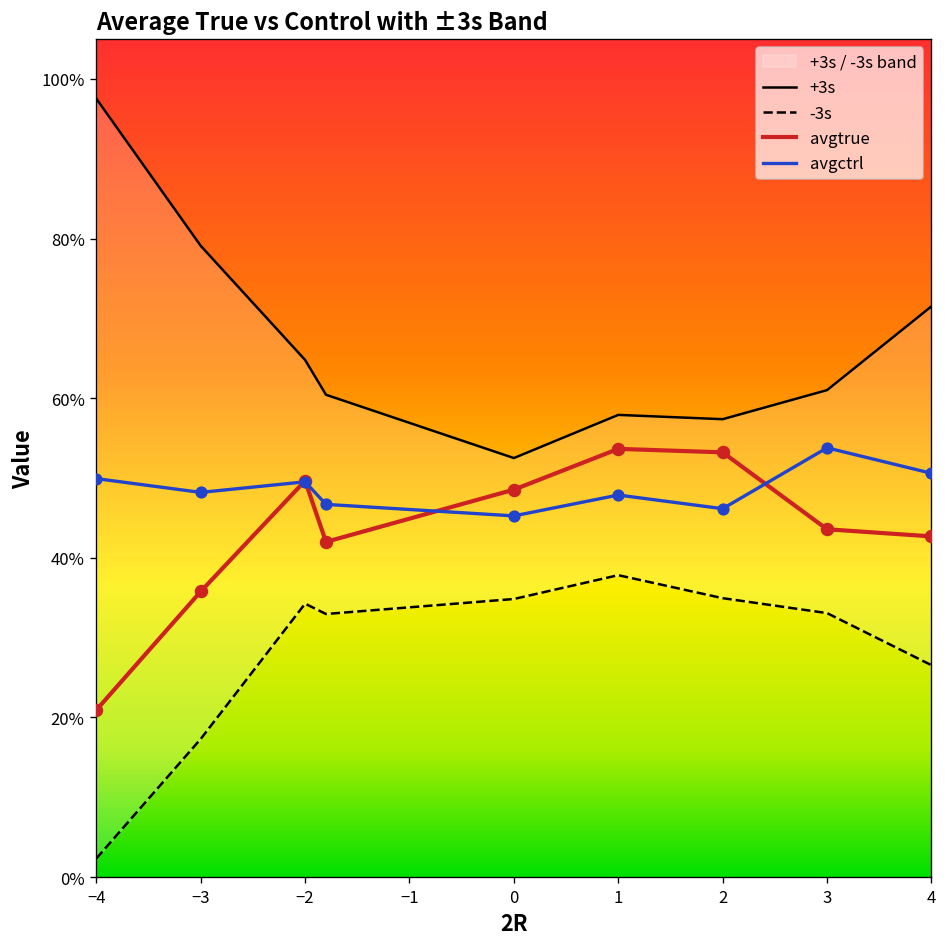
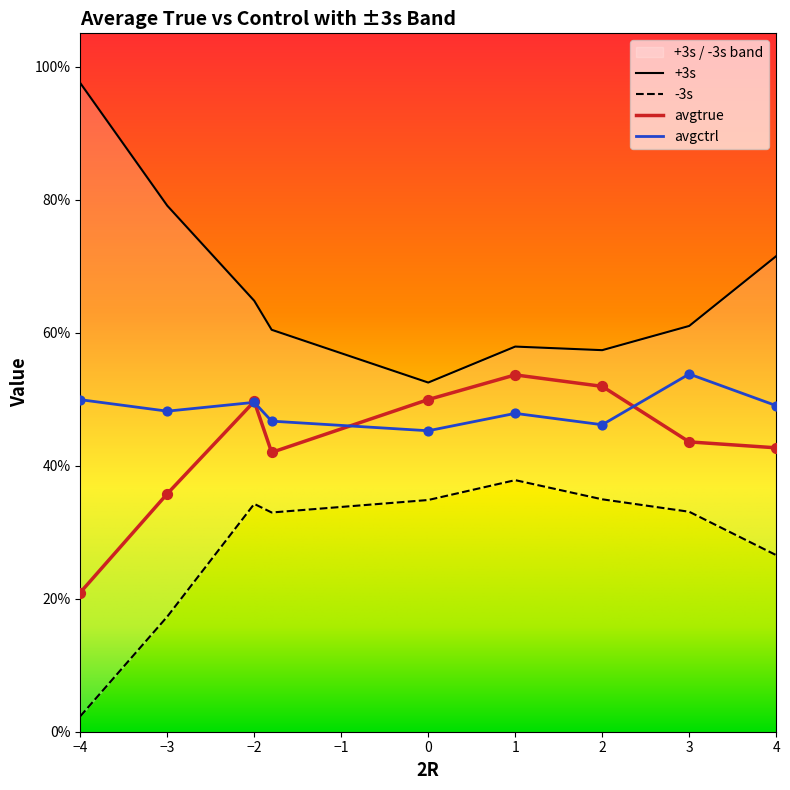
avgtrue, 0: 49% -> 50%
avgtrue, 2: 53% -> 52%
avgctrl, 4: 51% -> 49%
